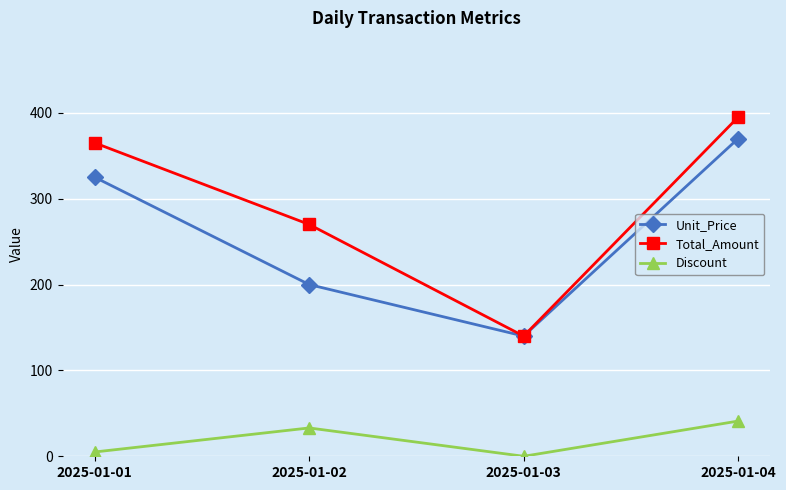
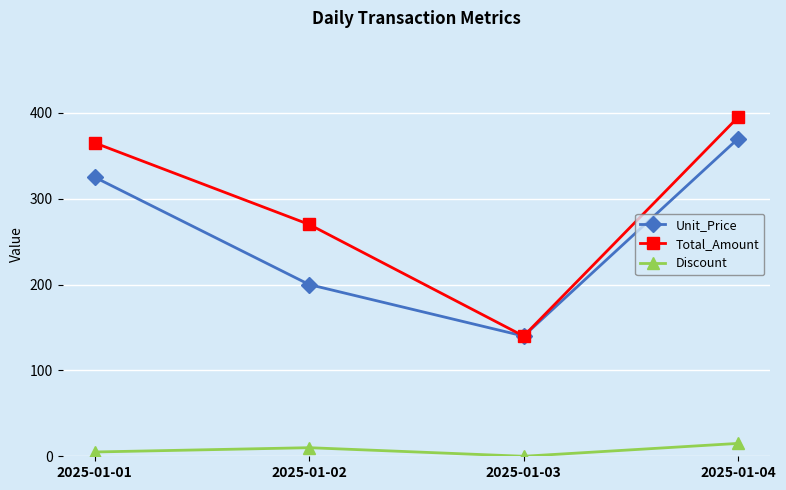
Discount, 2025-01-02: 30 -> 10
Discount, 2025-01-04: 40 -> 20
